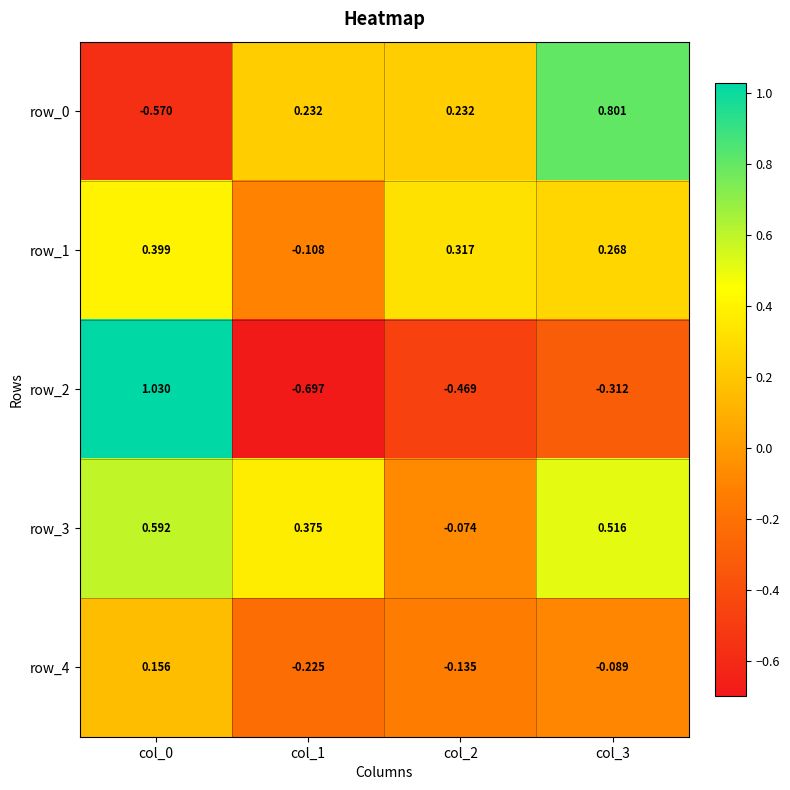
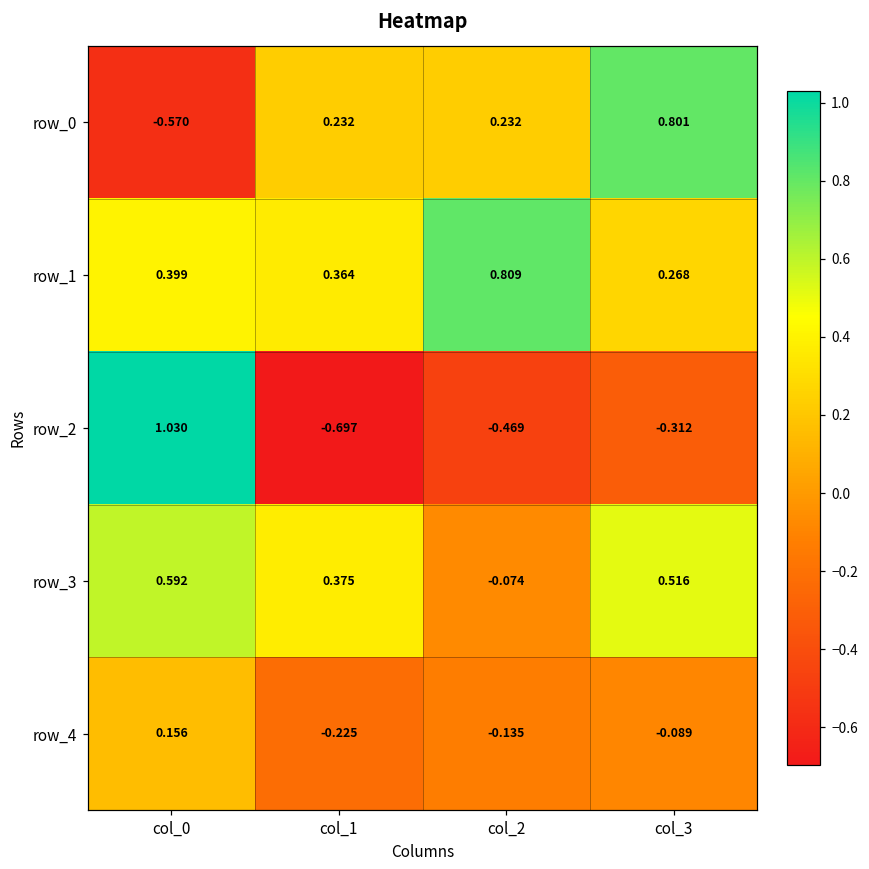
row_1, col_1: -0.108 -> 0.364
row_1, col_2: 0.317 -> 0.809
